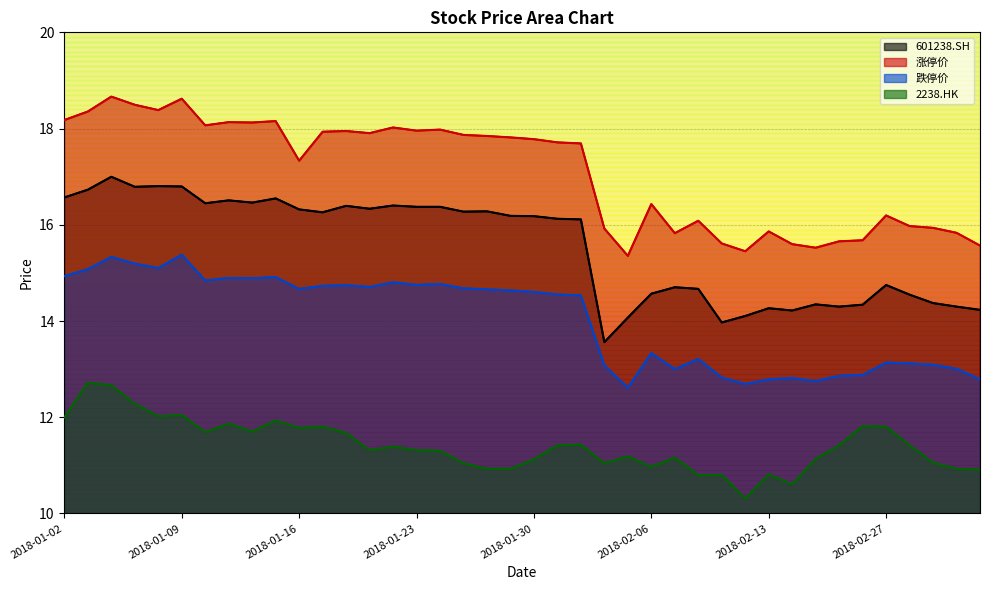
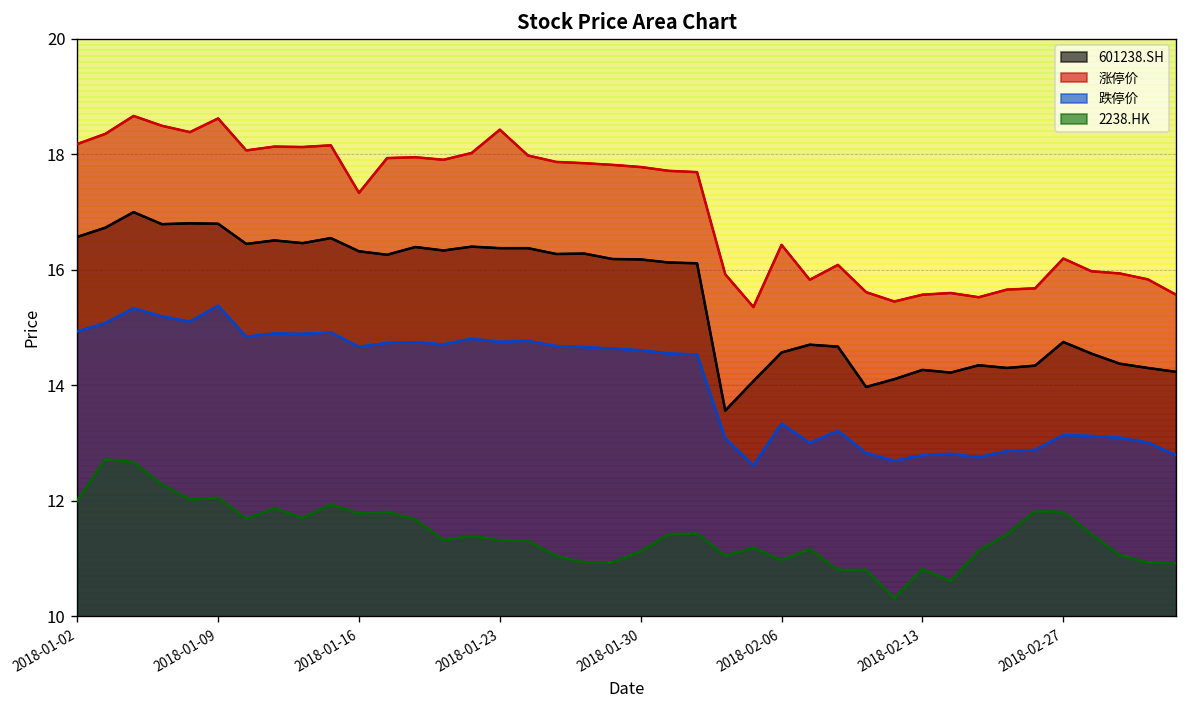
涨停价, 2018-01-23: 18.0 -> 18.4
涨停价, 2018-02-13: 15.9 -> 15.6
